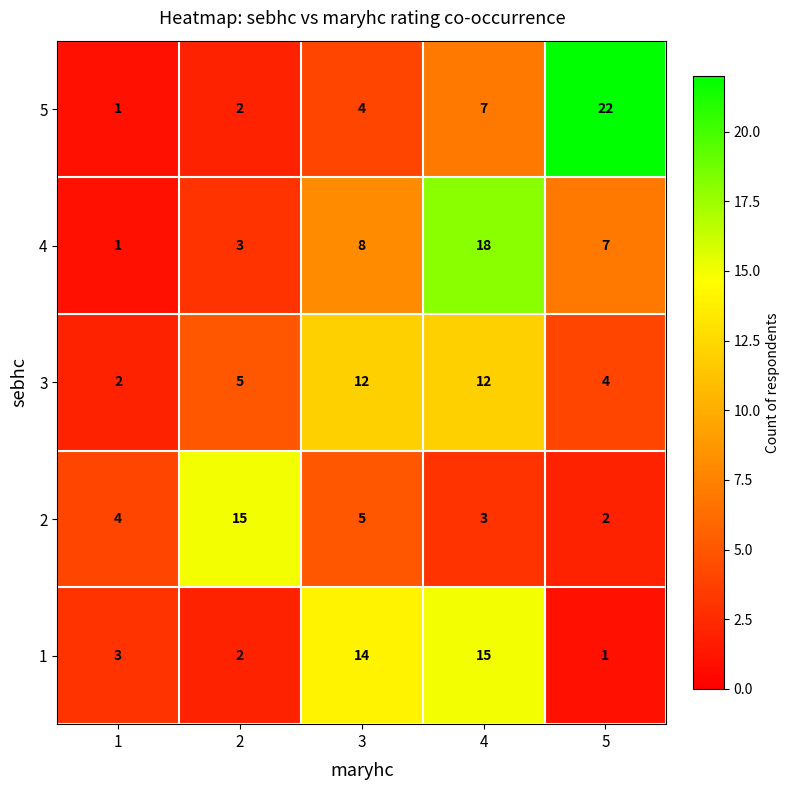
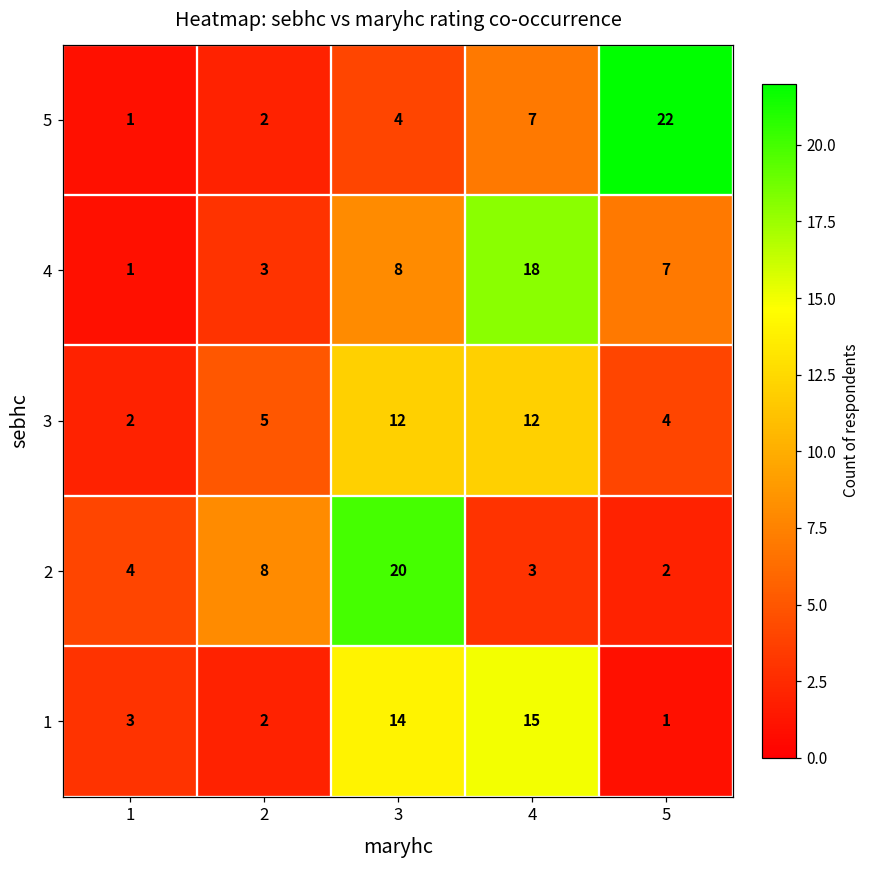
2, 2: 15 -> 8
2, 3: 5 -> 20
